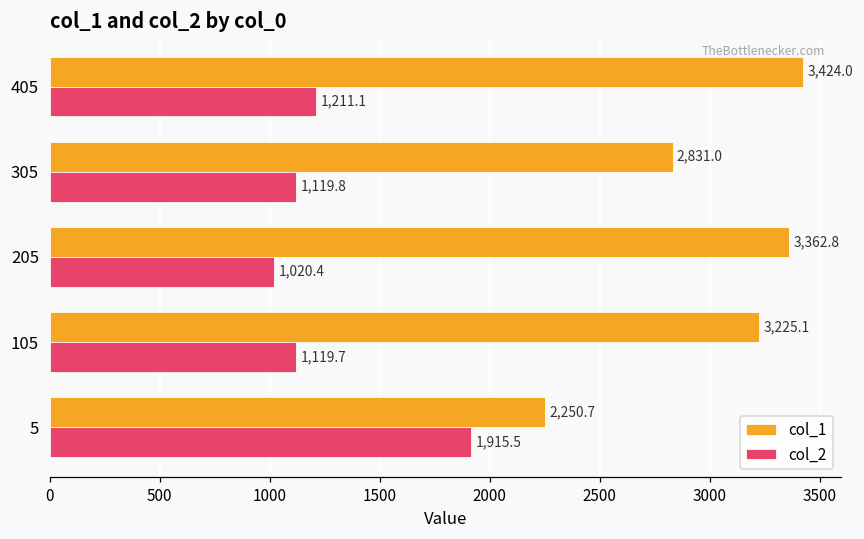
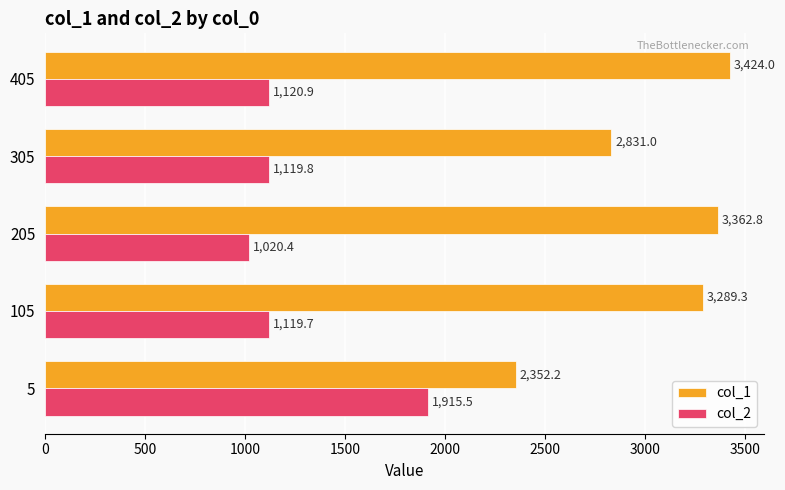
col_2, 405: 1,211.1 -> 1,120.9
col_1, 105: 3,225.1 -> 3,289.3
col_1, 5: 2,250.7 -> 2,352.2
